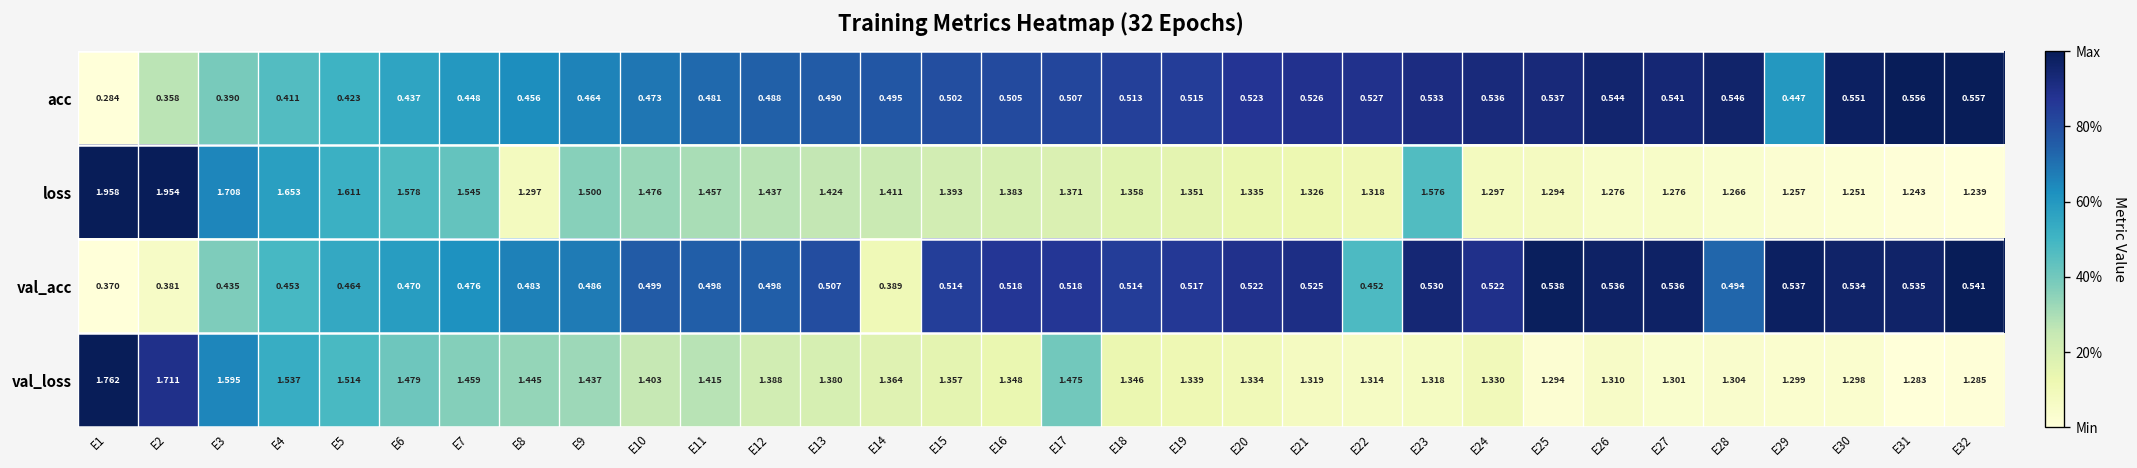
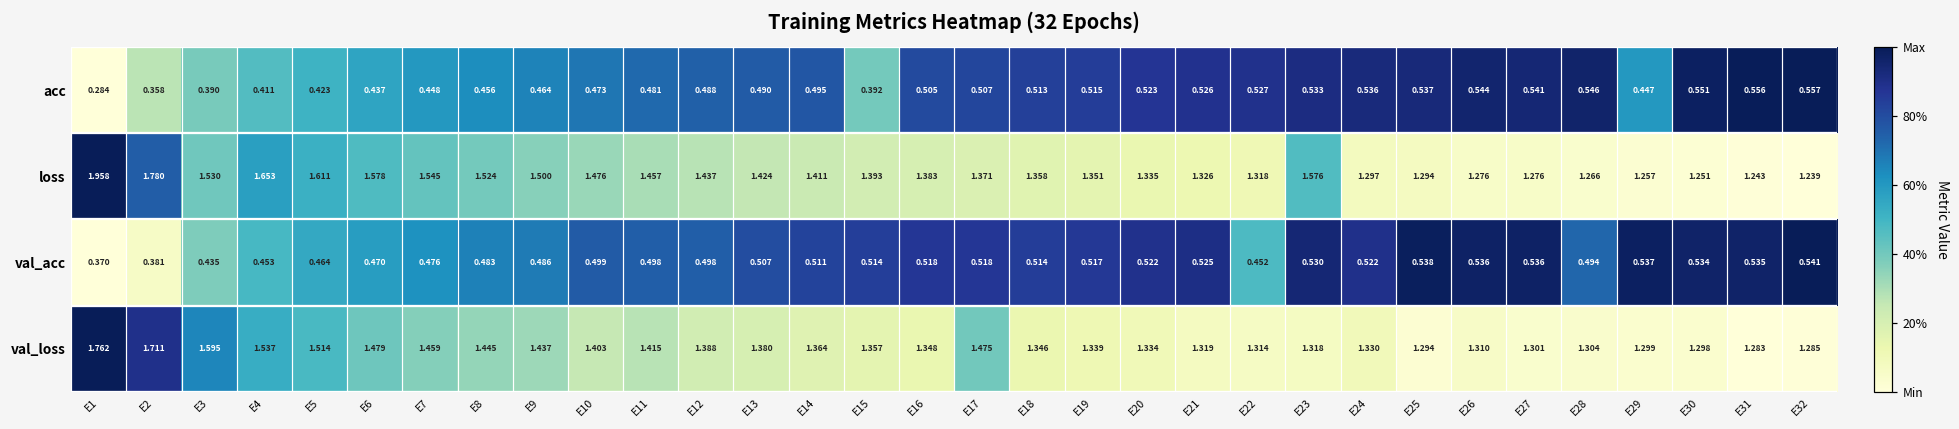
acc, E15: 0.502 -> 0.392
loss, E2: 1.954 -> 1.780
loss, E3: 1.708 -> 1.530
loss, E8: 1.297 -> 1.524
val_acc, E14: 0.389 -> 0.511
